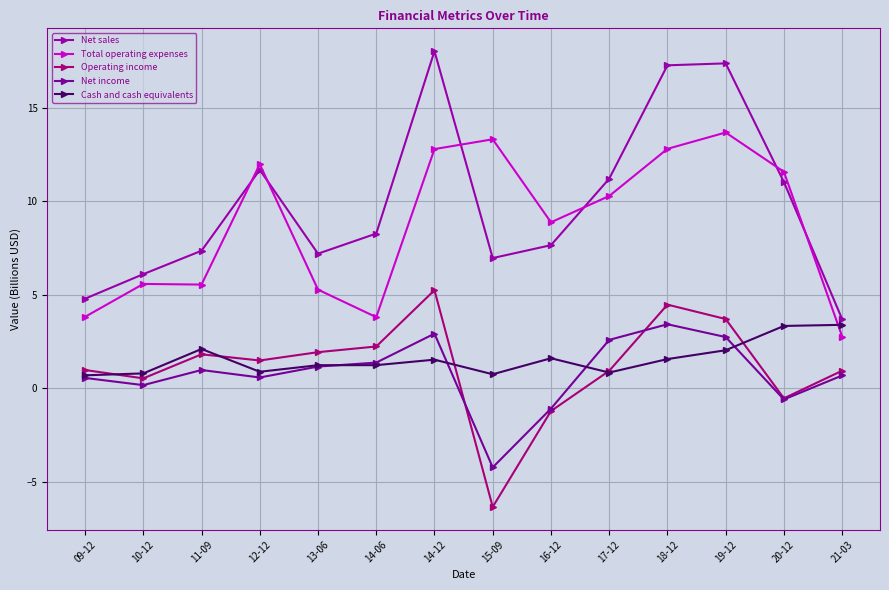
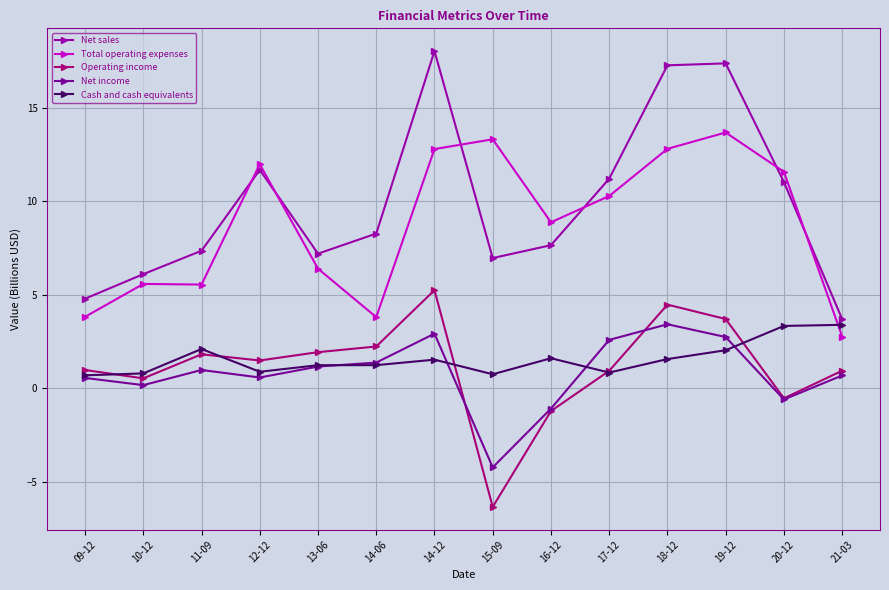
Total operating expenses, 13-06: 5.3 -> 6.4
